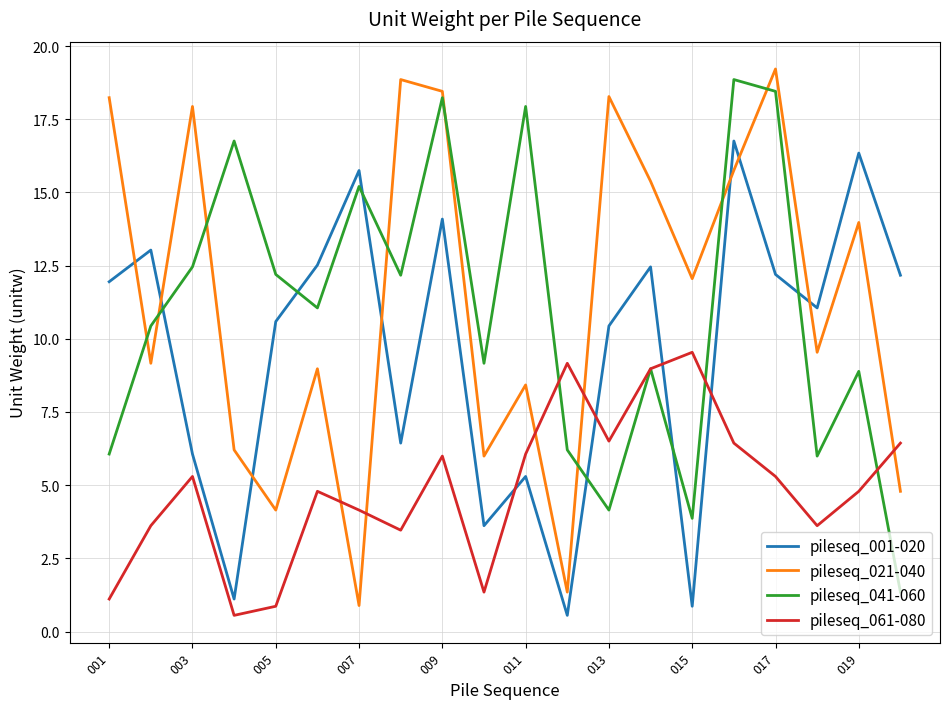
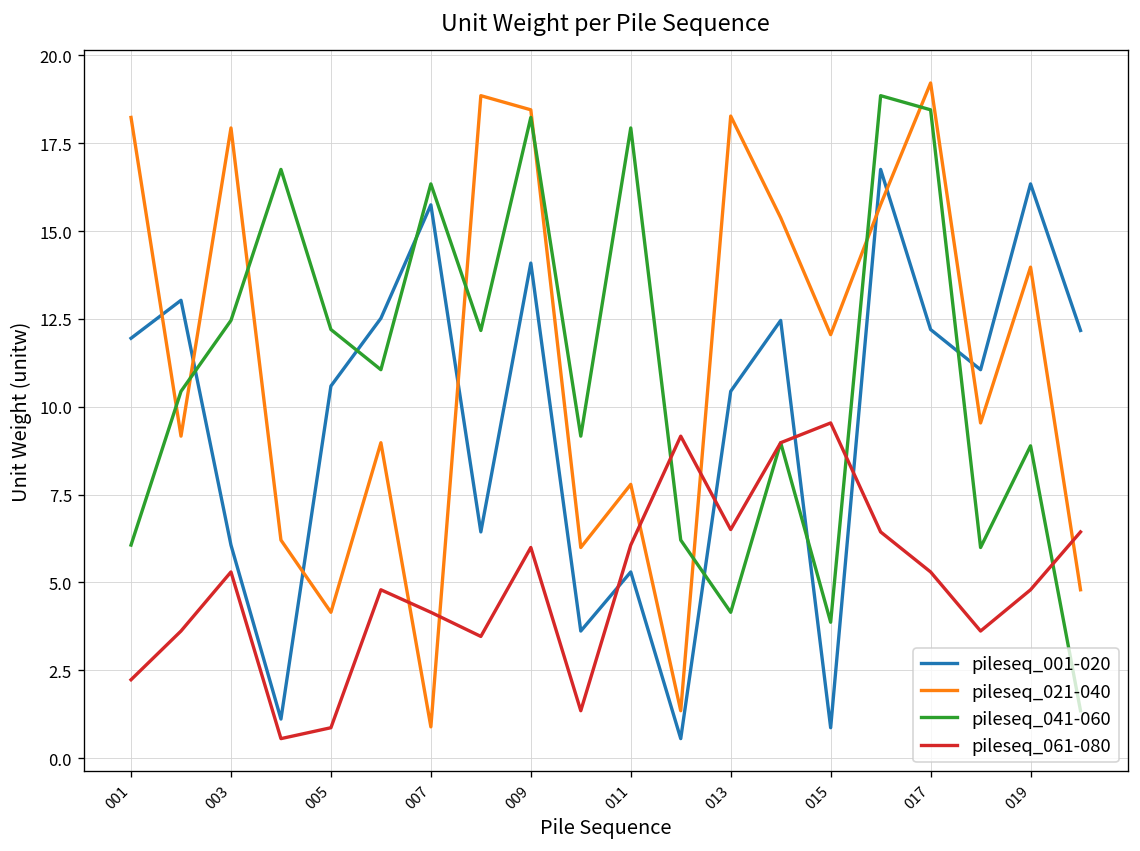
pileseq_061-080, 001: 1.1 -> 2.2
pileseq_041-060, 007: 15.2 -> 16.3
pileseq_021-040, 011: 8.4 -> 7.8
